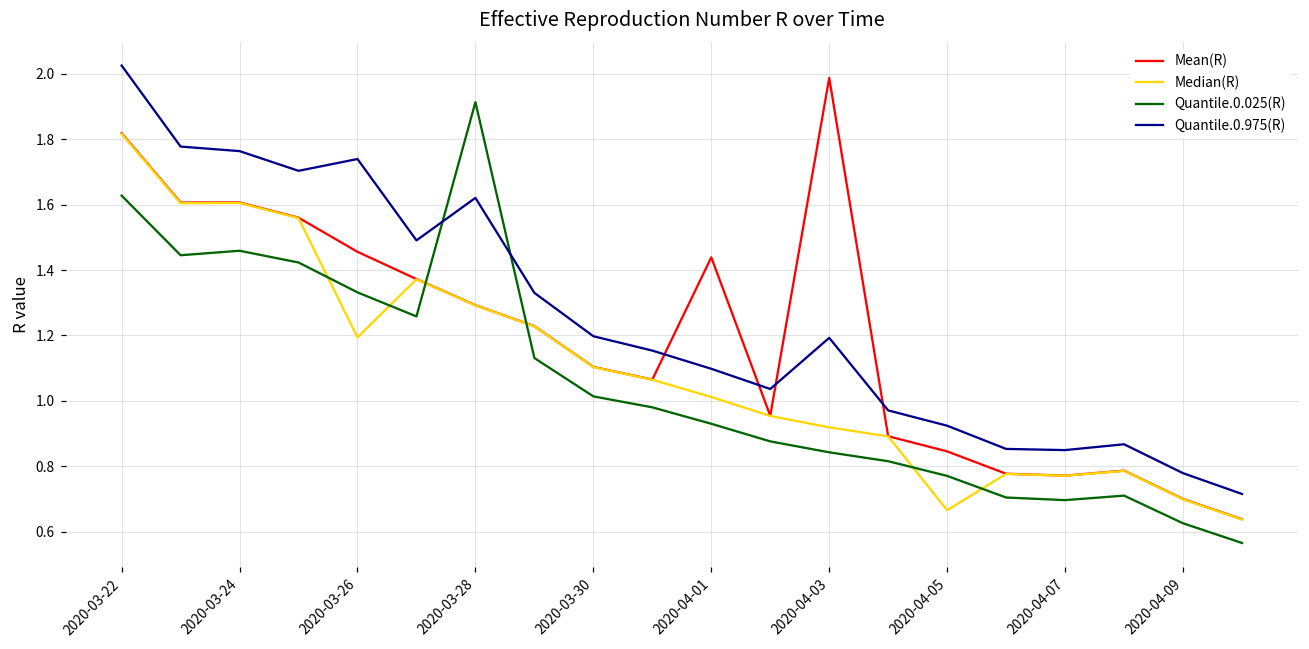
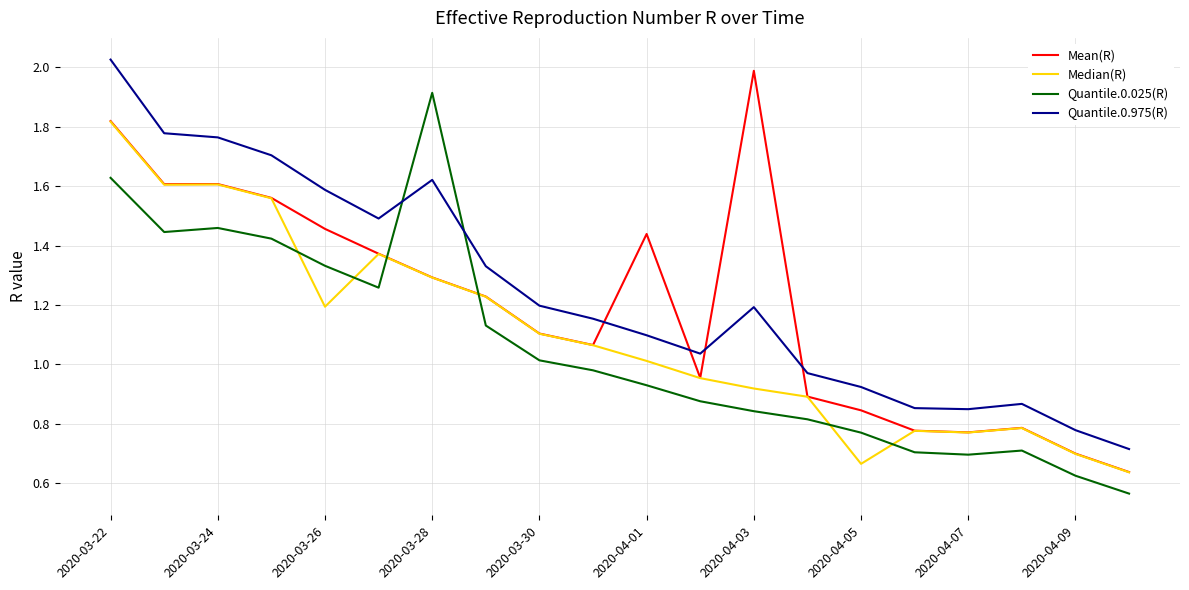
Quantile.0.975(R), 2020-03-26: 1.74 -> 1.59
